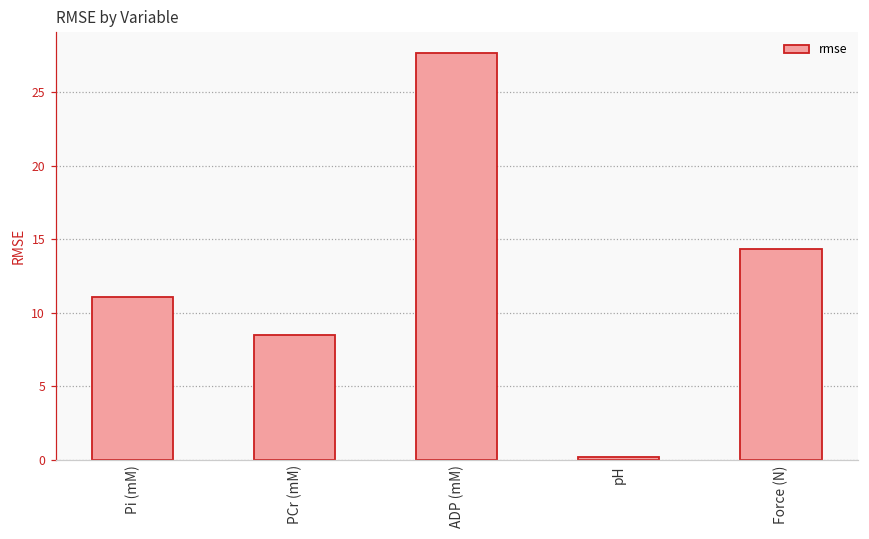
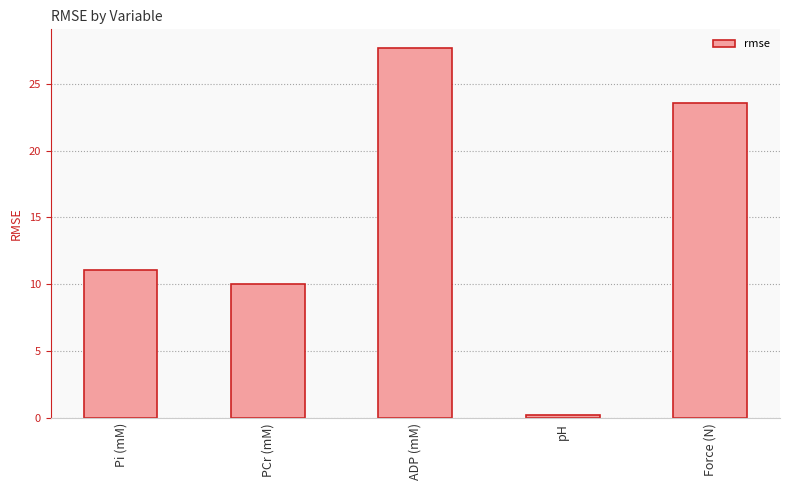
PCr (mM): 8.5 -> 10.0
Force (N): 14.3 -> 23.6
